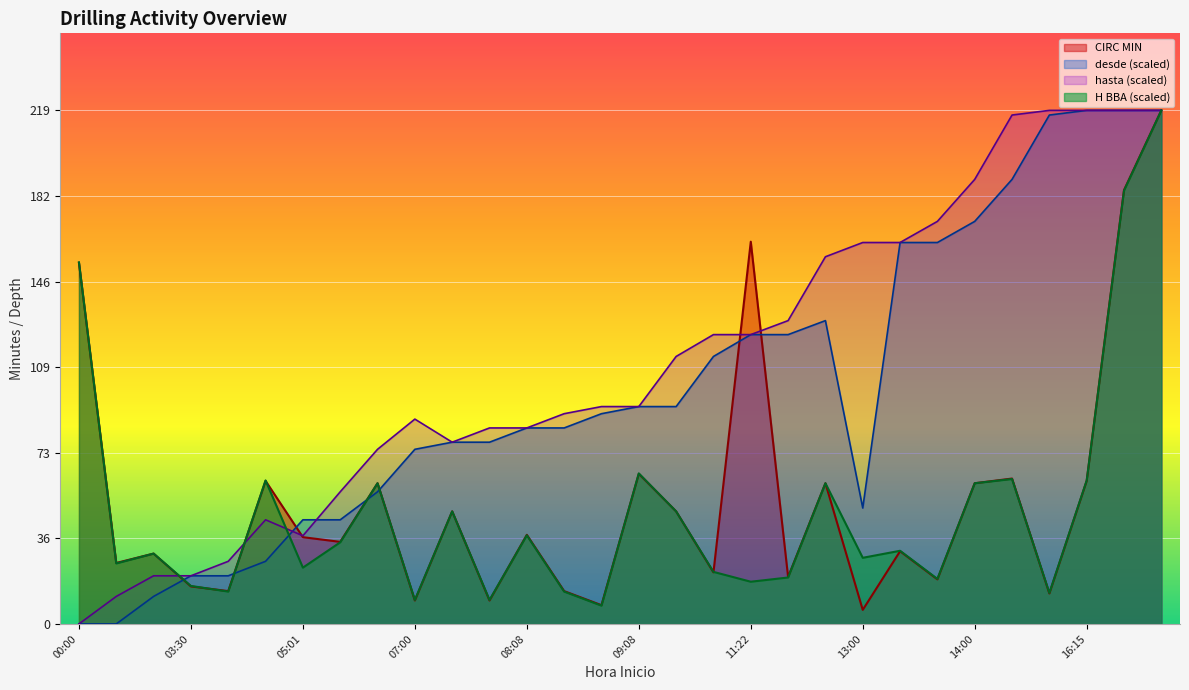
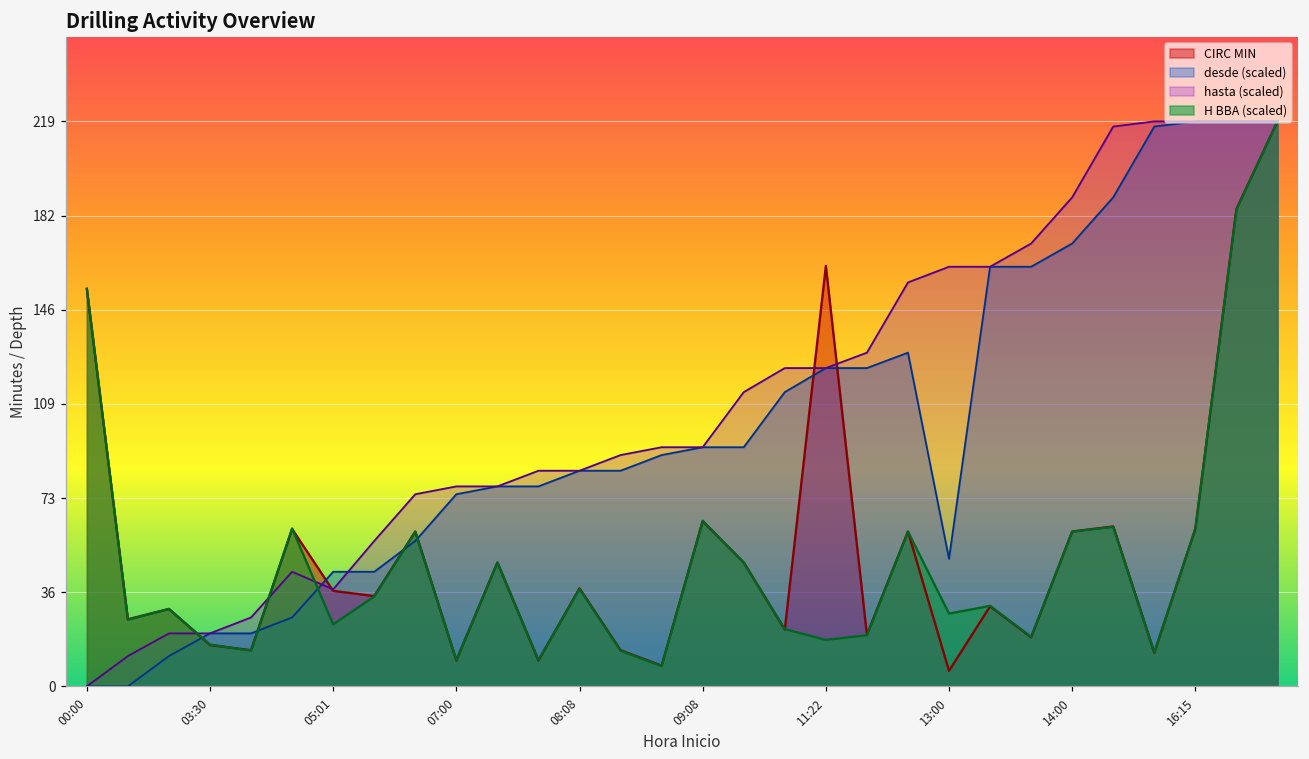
hasta (scaled), 07:00: 87 -> 78
